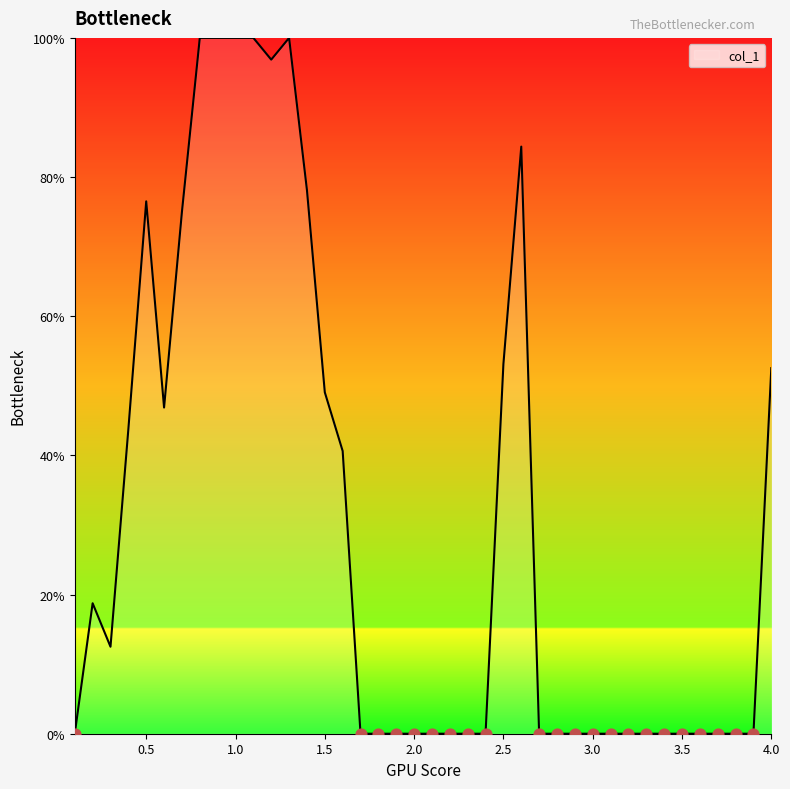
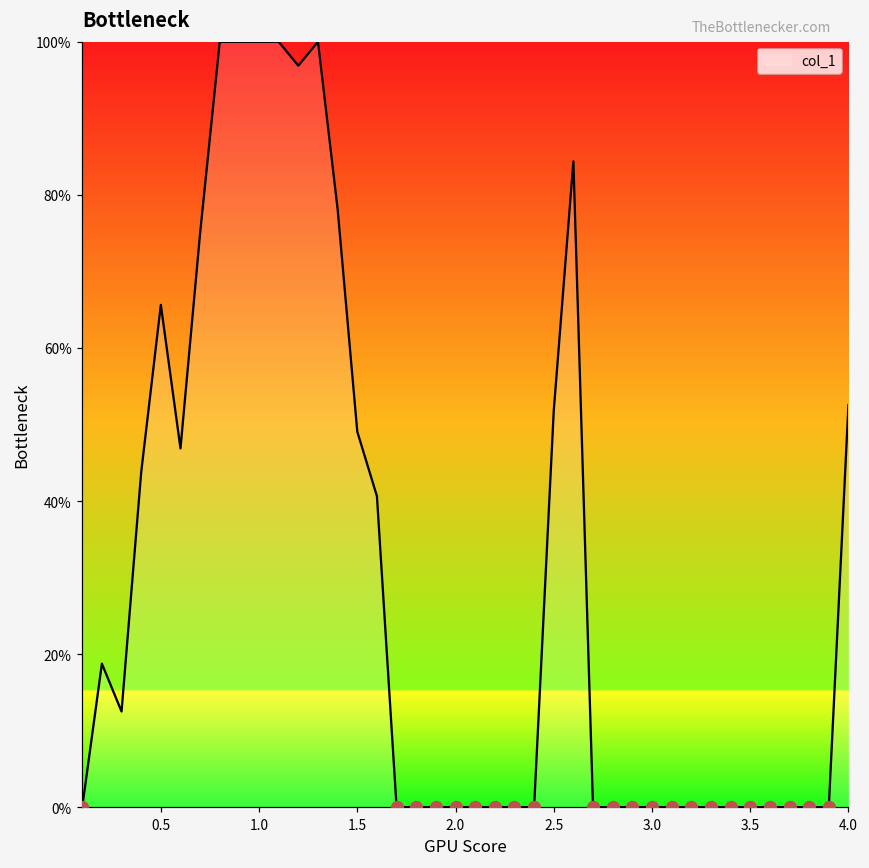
col_1, 0.5: 77% -> 66%
col_1, 2.5: 53% -> 52%
